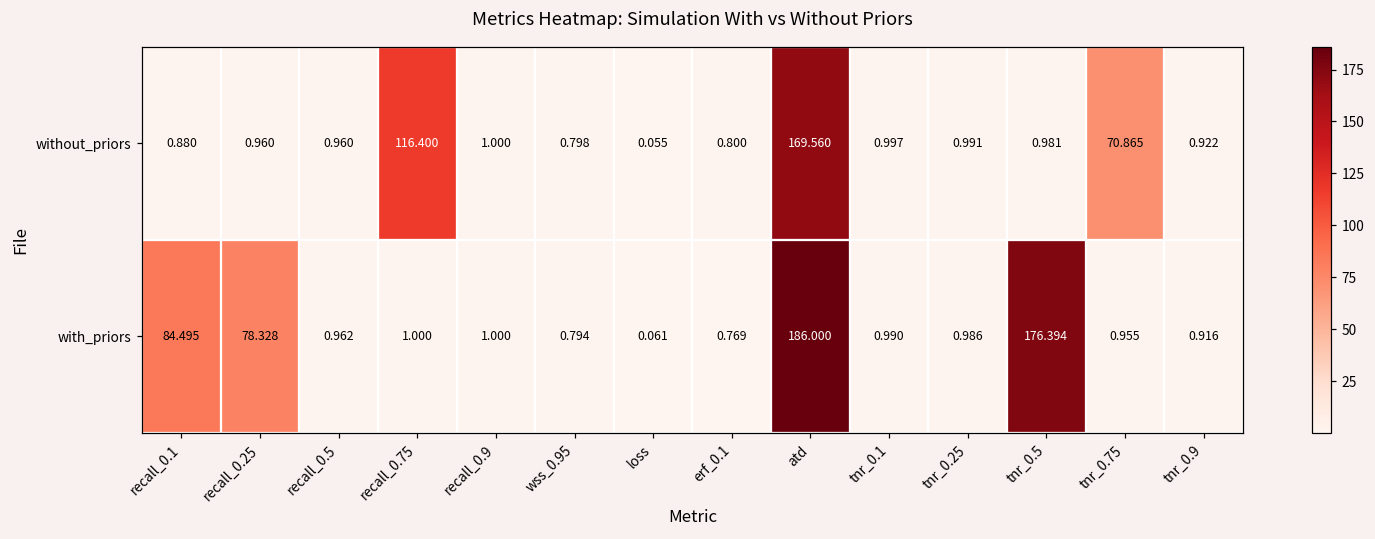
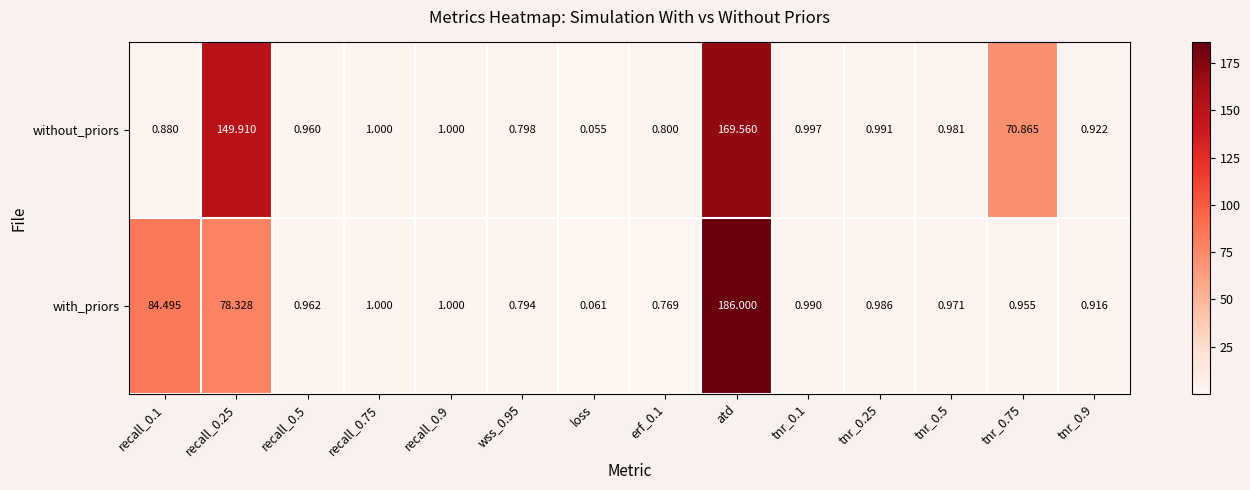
without_priors, recall_0.25: 0.960 -> 149.910
without_priors, recall_0.75: 116.400 -> 1.000
with_priors, tnr_0.5: 176.394 -> 0.971
